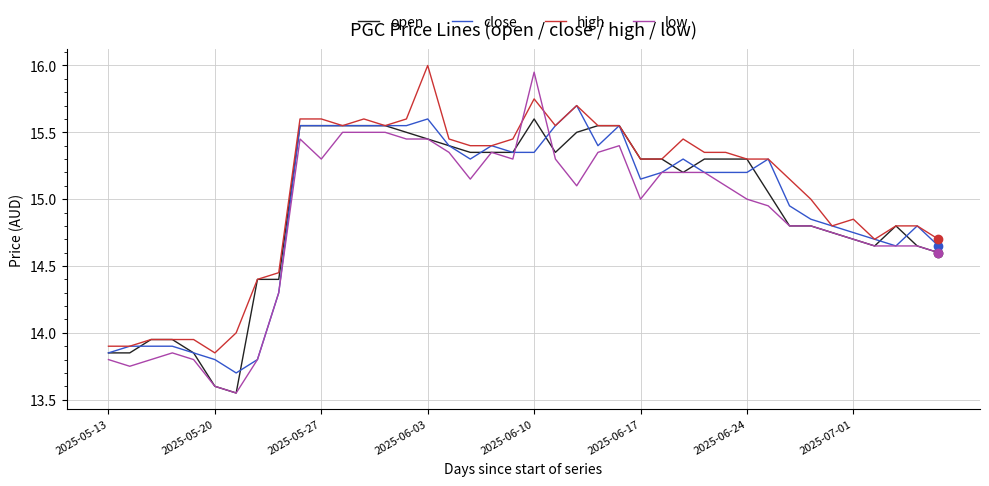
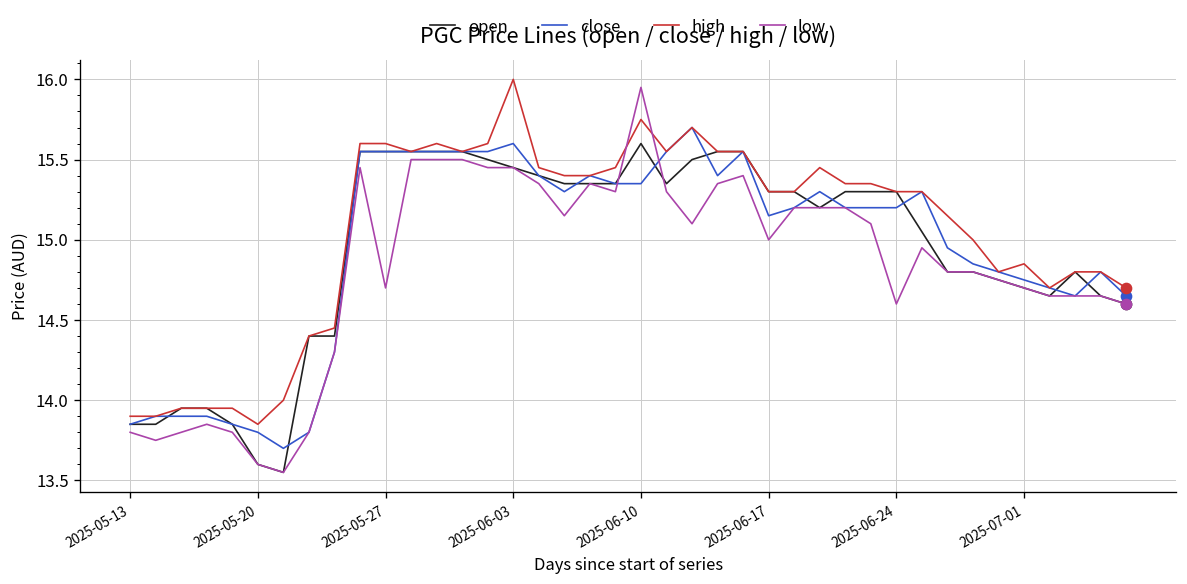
low, 2025-05-27: 15.3 -> 14.7
low, 2025-06-24: 15.0 -> 14.6
